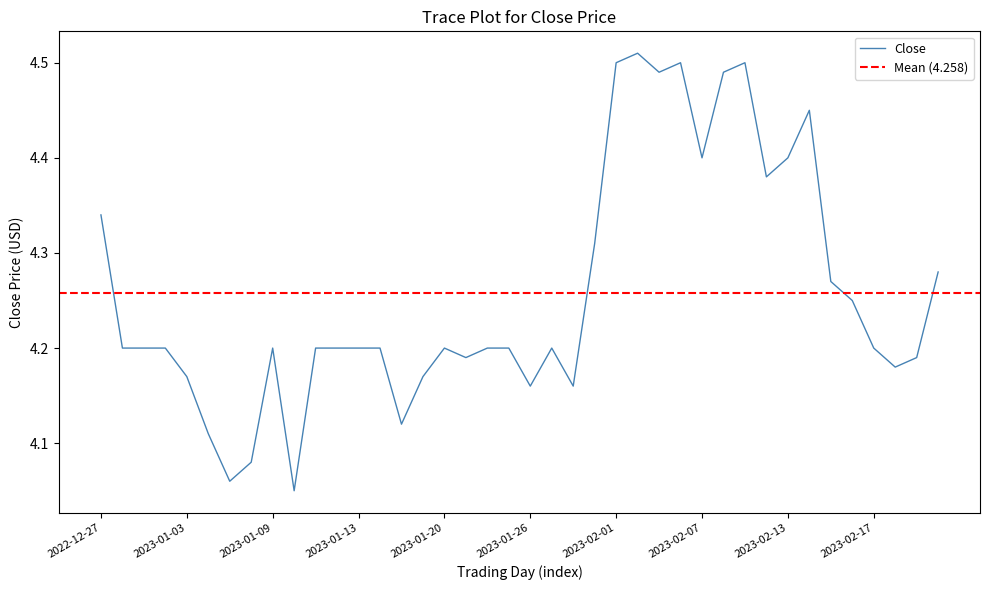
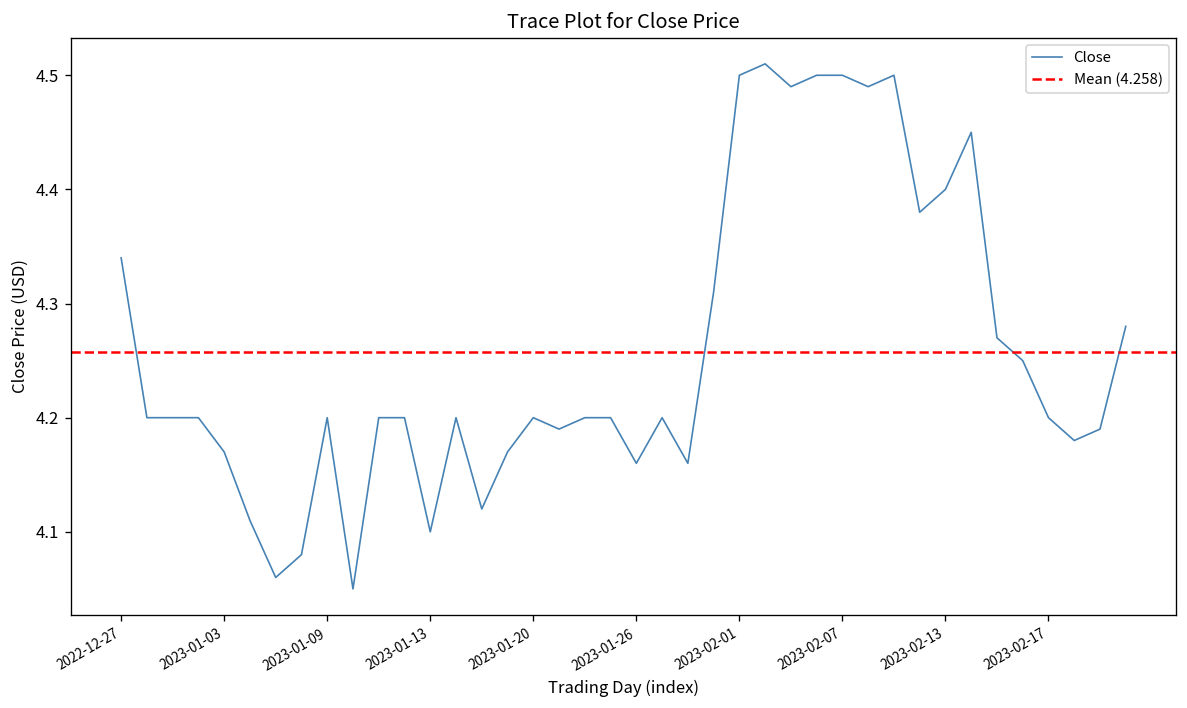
2023-01-13: 4.2 -> 4.1
2023-02-07: 4.4 -> 4.5
